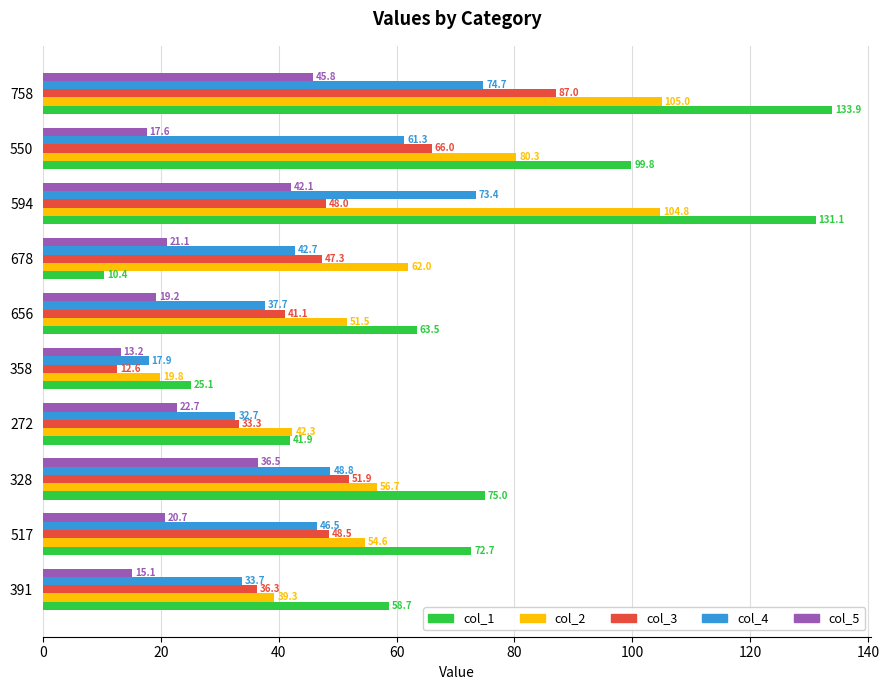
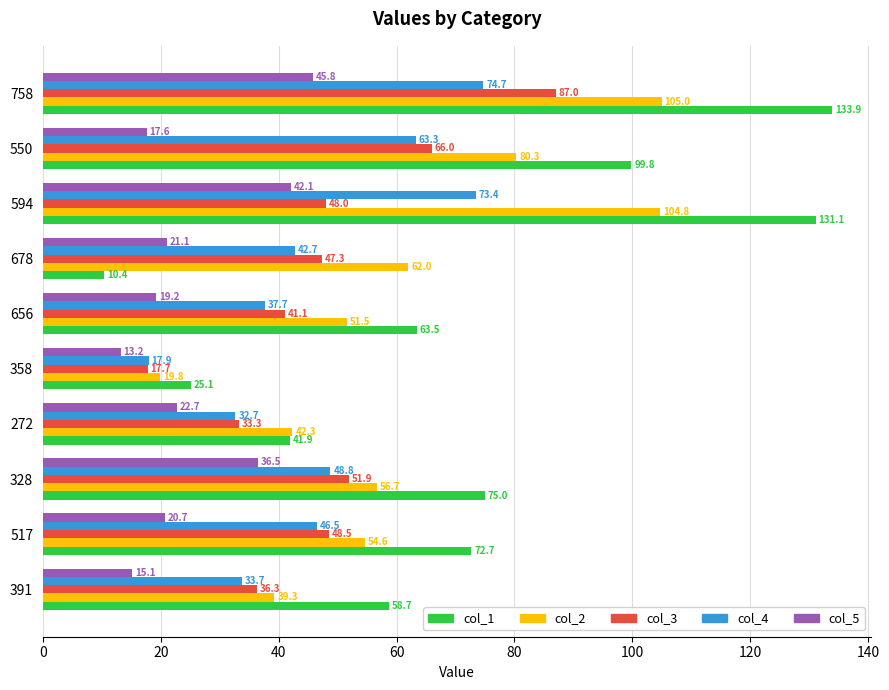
col_4, 550: 61.3 -> 63.3
col_3, 358: 12.6 -> 17.7
